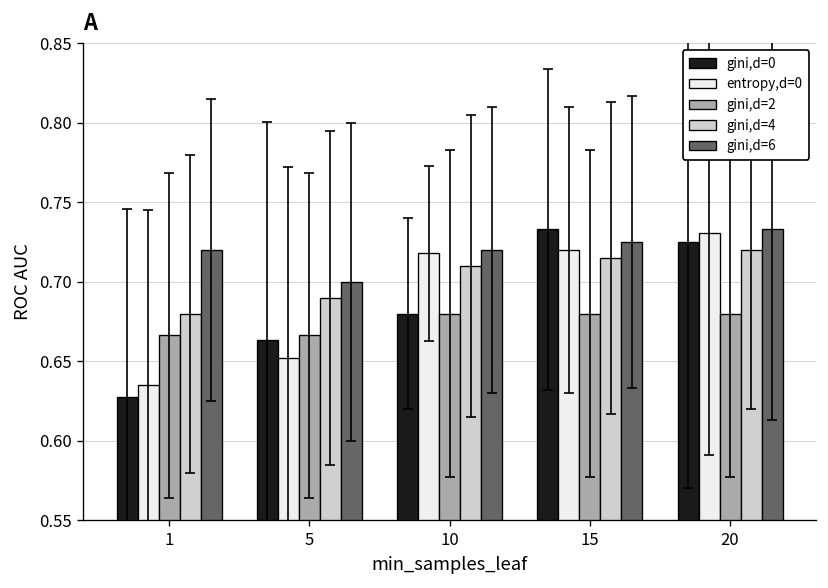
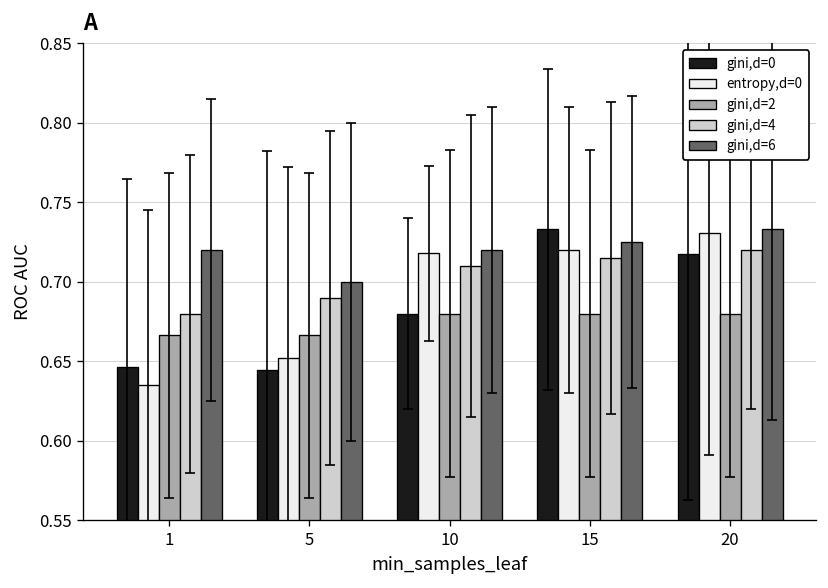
gini,d=0, 1: 0.627 -> 0.646
gini,d=0, 5: 0.663 -> 0.645
gini,d=0, 20: 0.725 -> 0.717
